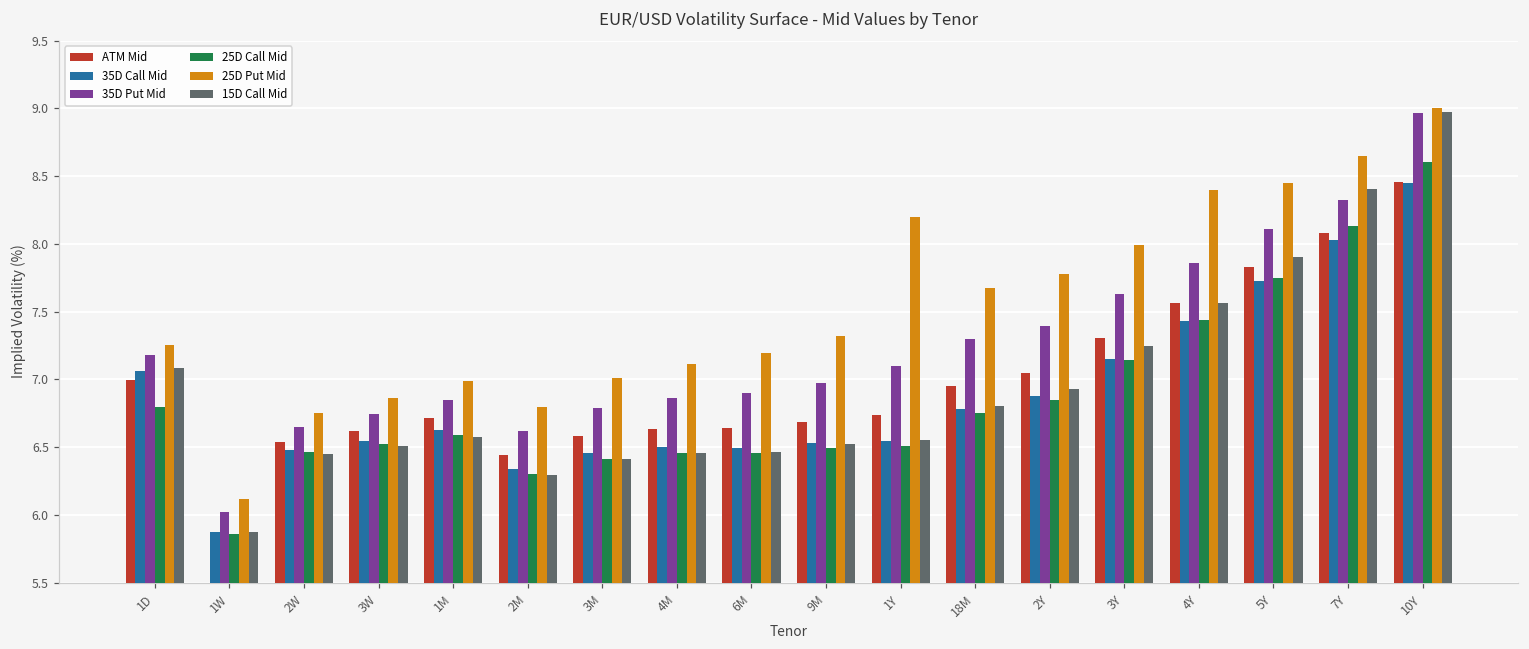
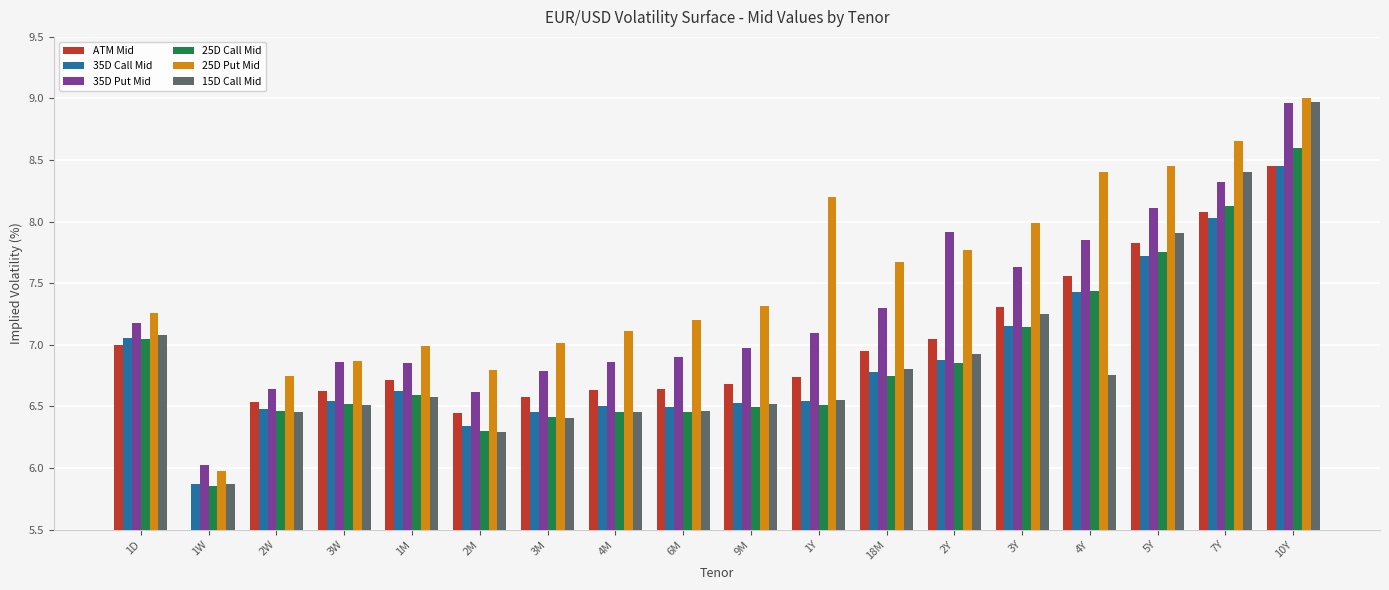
25D Call Mid, 1D: 6.80 -> 7.05
25D Put Mid, 1W: 6.11 -> 5.97
35D Put Mid, 3W: 6.74 -> 6.86
35D Put Mid, 2Y: 7.39 -> 7.92
15D Call Mid, 4Y: 7.56 -> 6.75
